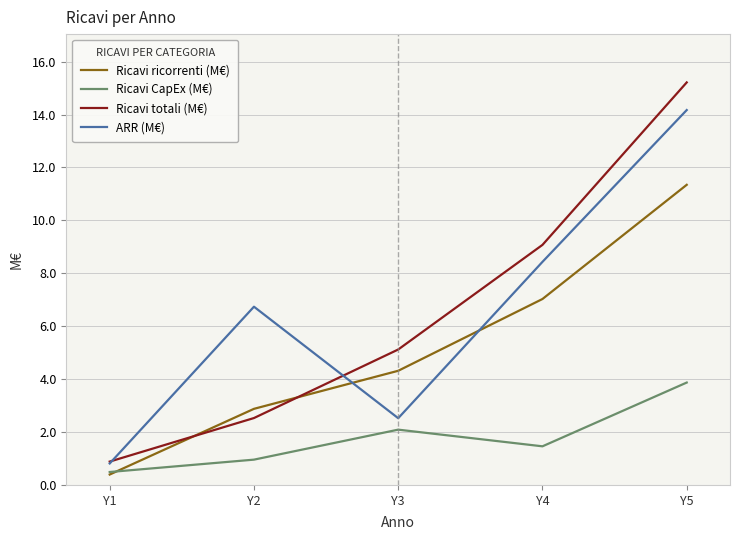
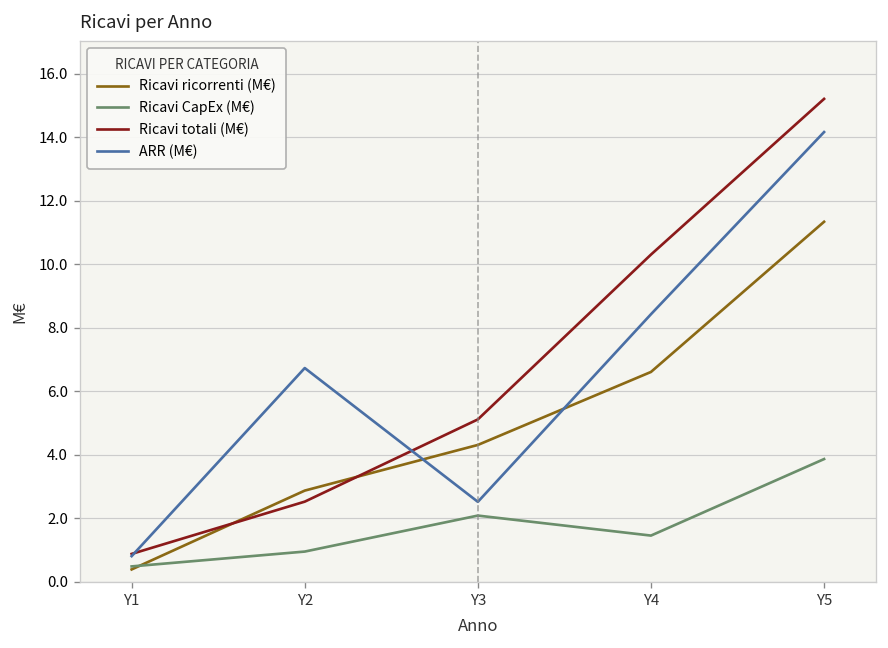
Ricavi ricorrenti (M€), Y4: 7.0 -> 6.6
Ricavi totali (M€), Y4: 9.1 -> 10.3
